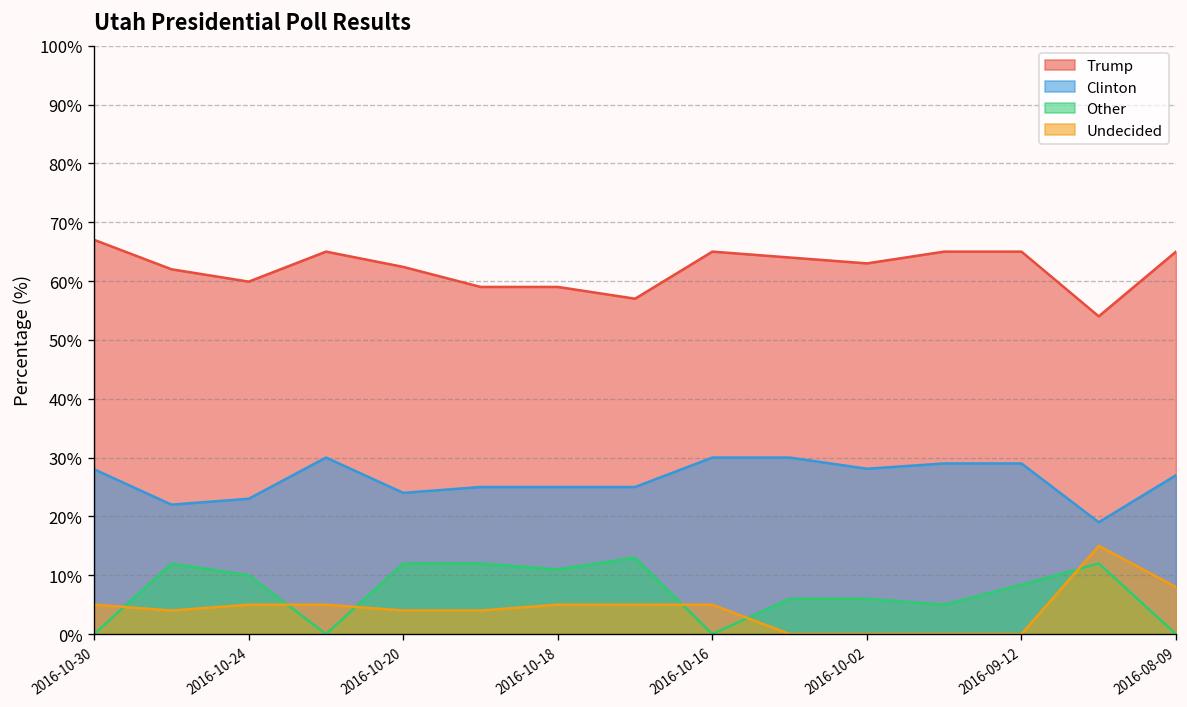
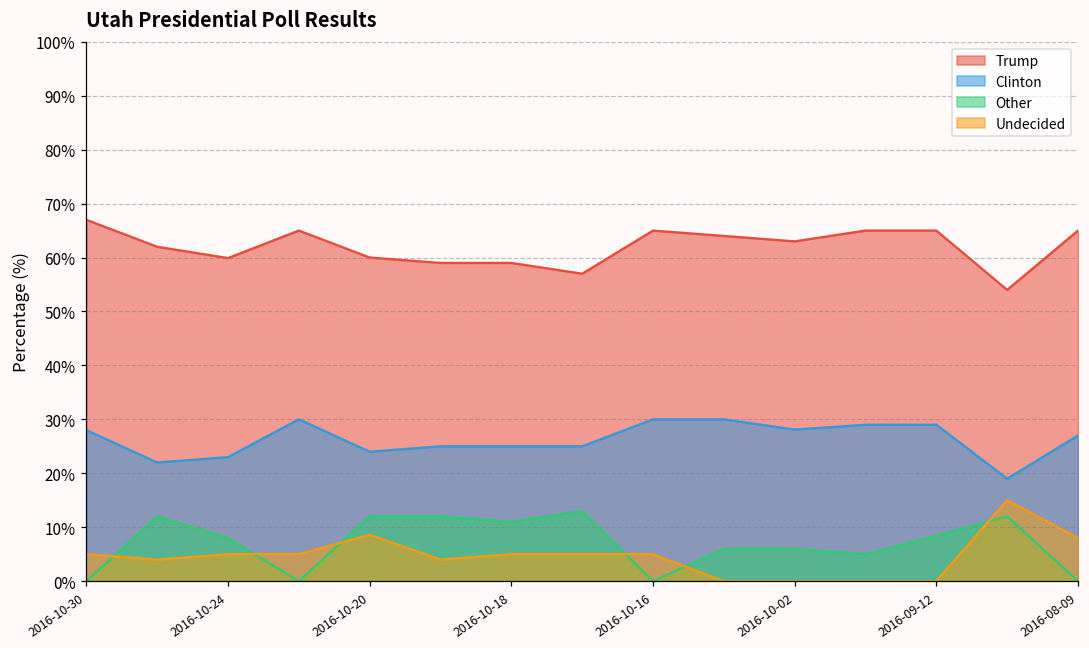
Other, 2016-10-24: 10% -> 8%
Trump, 2016-10-20: 62% -> 60%
Undecided, 2016-10-20: 4% -> 9%
